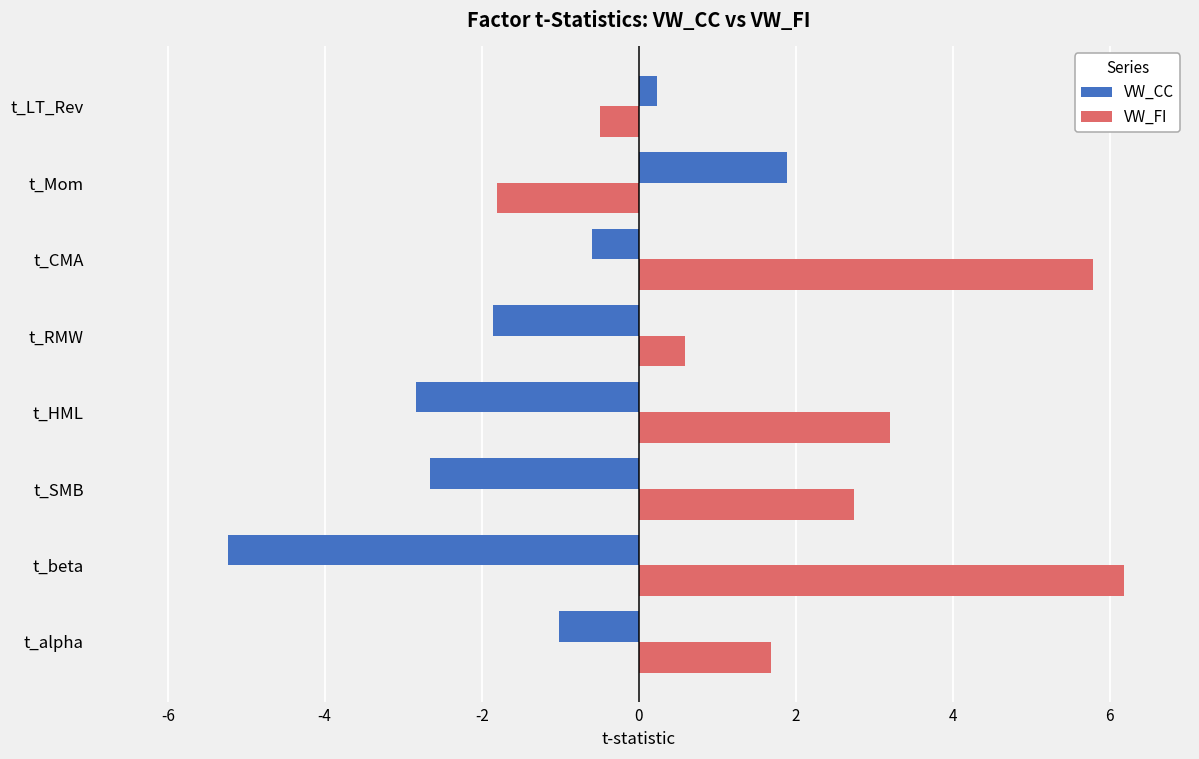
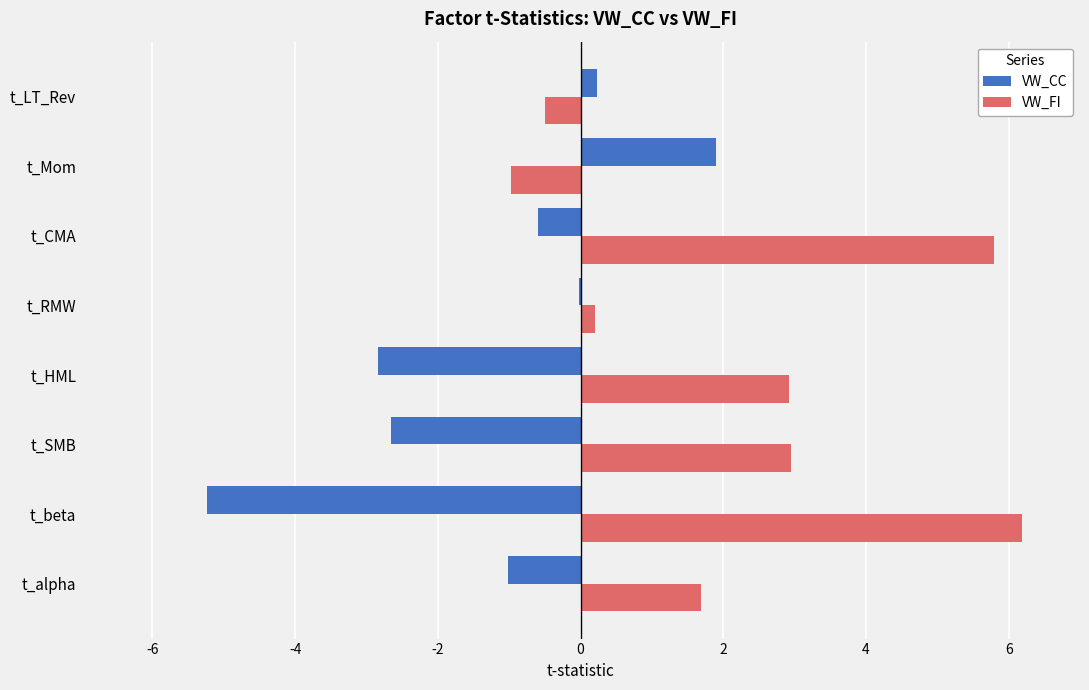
VW_FI, t_Mom: -1.8 -> -1.0
VW_CC, t_RMW: -1.8 -> 0.0
VW_FI, t_RMW: 0.6 -> 0.2
VW_FI, t_HML: 3.2 -> 2.9
VW_FI, t_SMB: 2.7 -> 2.9
